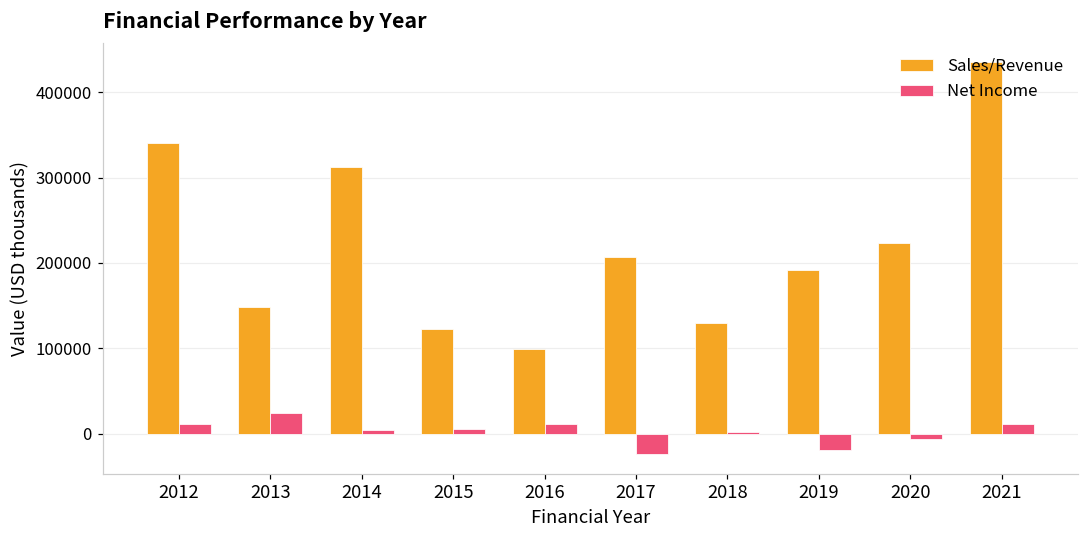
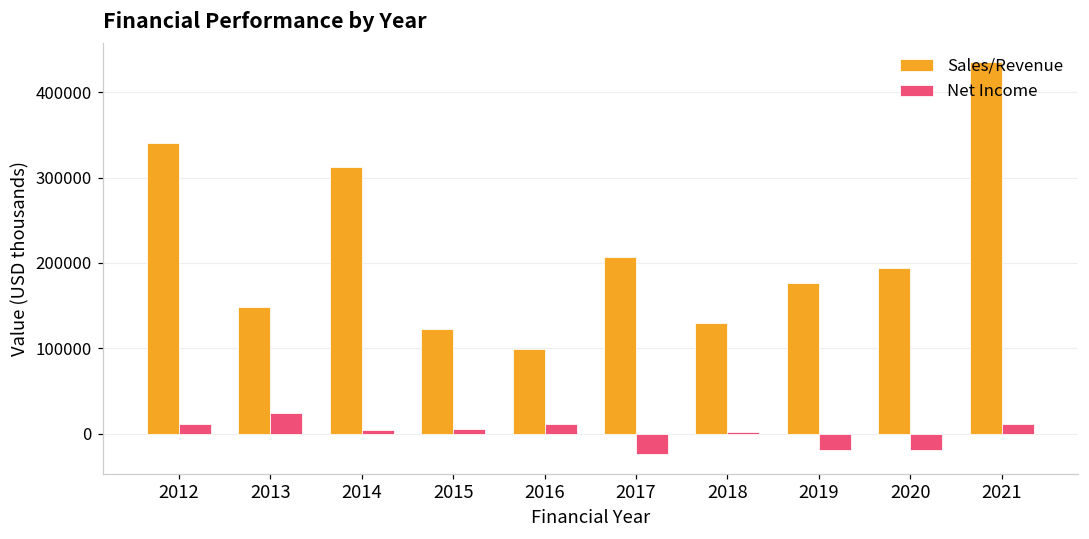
Sales/Revenue, 2019: 190000 -> 180000
Sales/Revenue, 2020: 220000 -> 190000
Net Income, 2020: -10000 -> -20000
